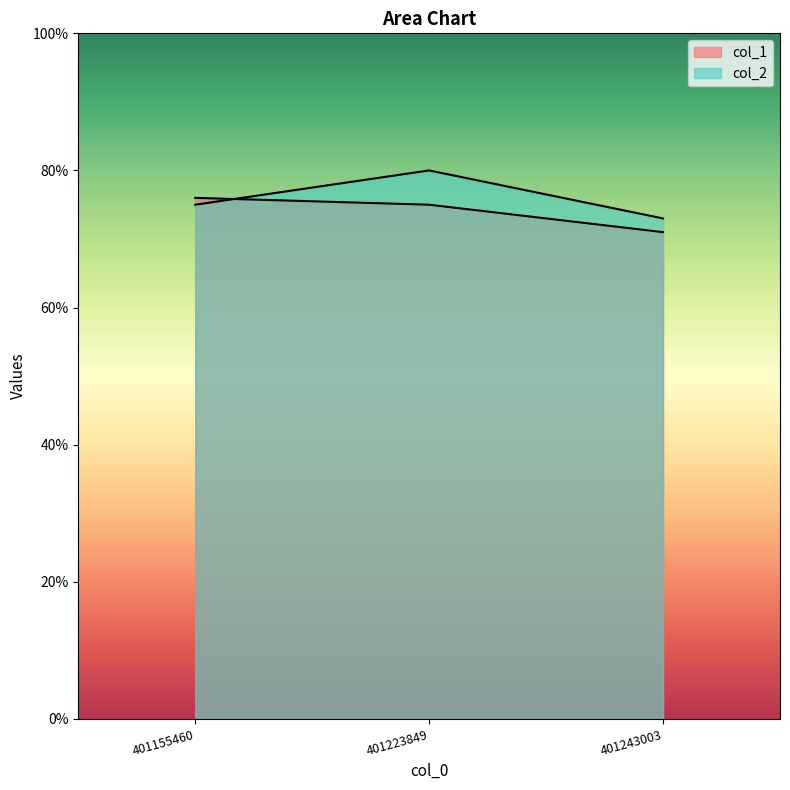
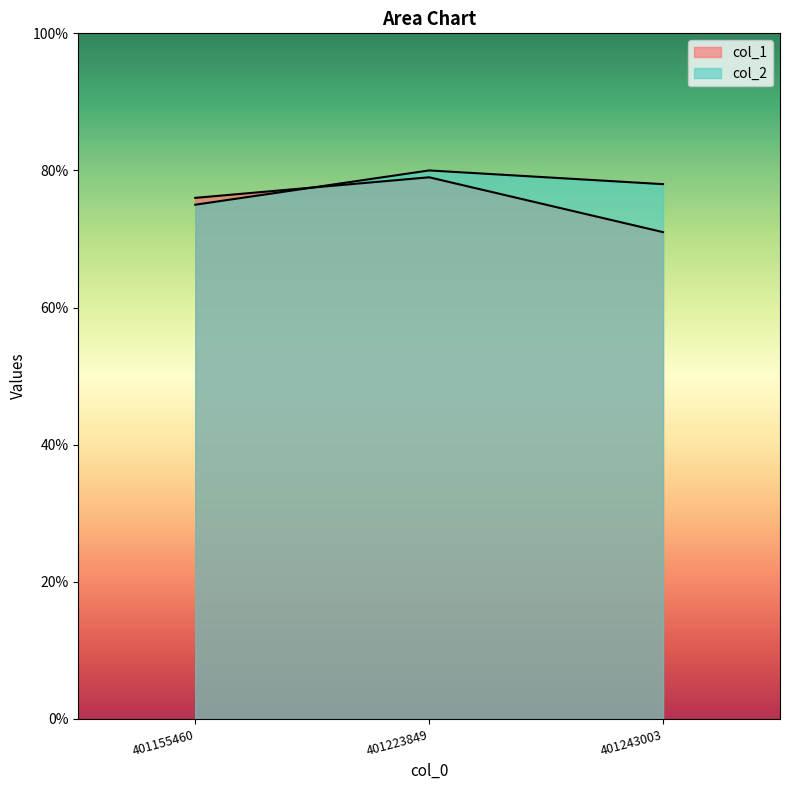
col_1, 401223849: 75% -> 79%
col_2, 401243003: 73% -> 78%
